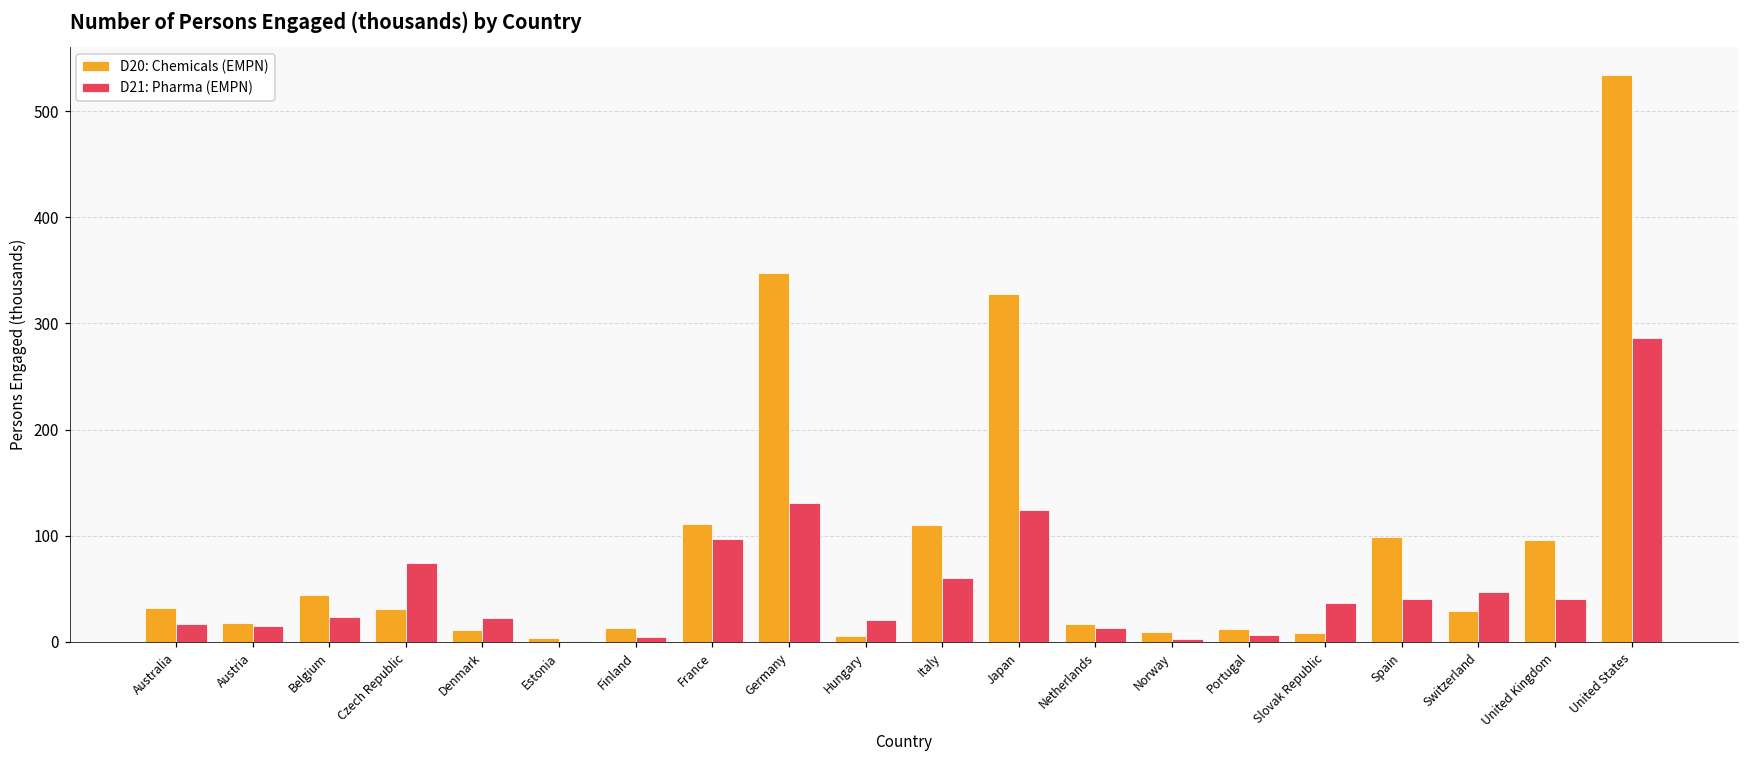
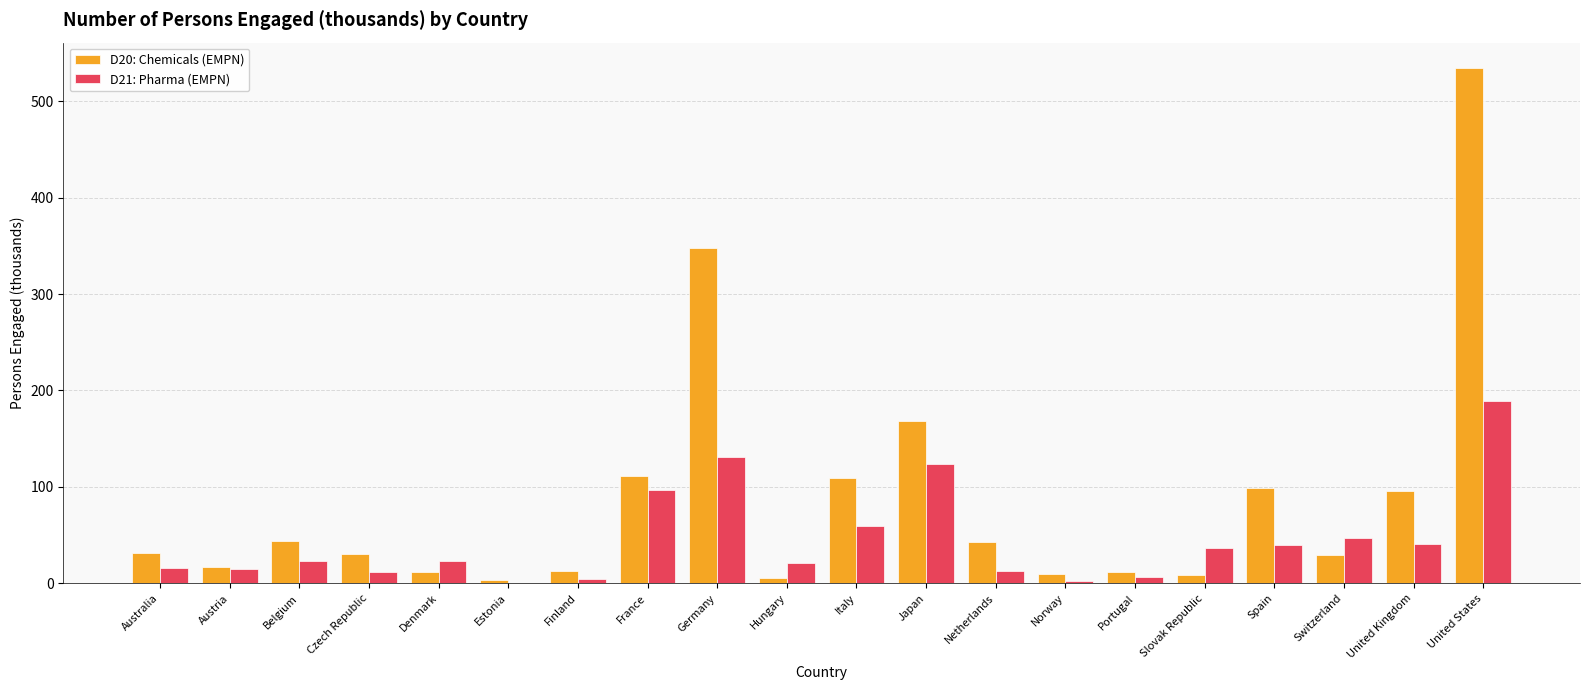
D21: Pharma (EMPN), Czech Republic: 70 -> 10
D20: Chemicals (EMPN), Japan: 330 -> 170
D20: Chemicals (EMPN), Netherlands: 20 -> 40
D21: Pharma (EMPN), United States: 290 -> 190
